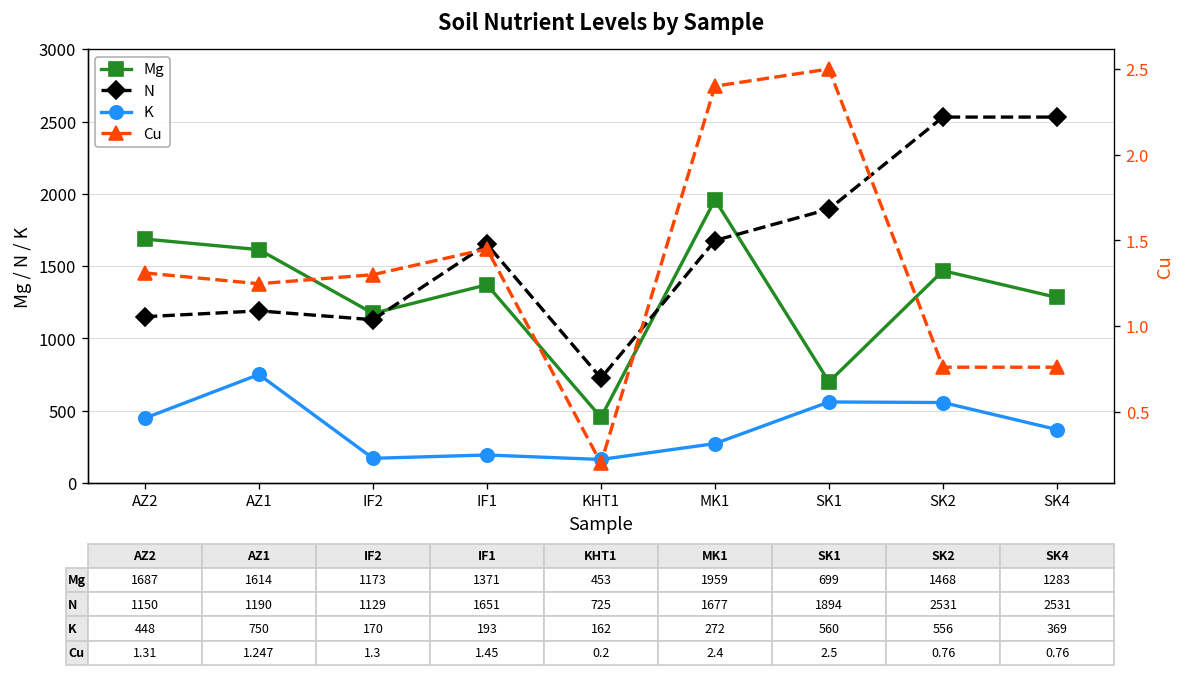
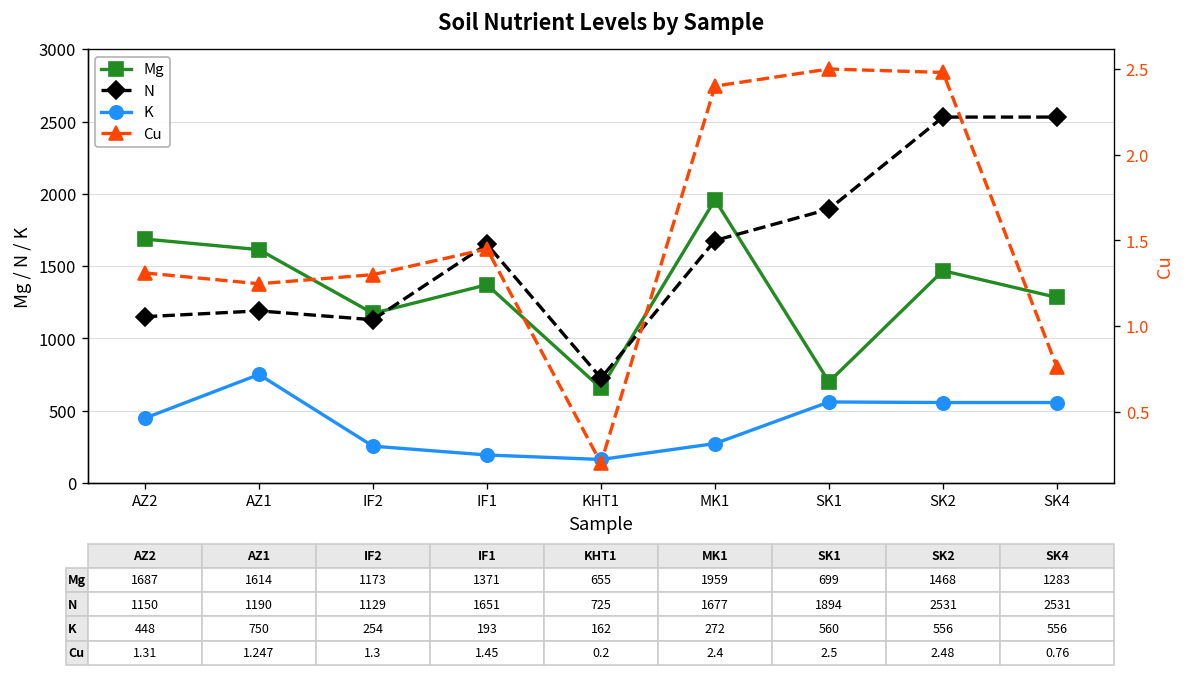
K, IF2: 170 -> 254
Mg, KHT1: 453 -> 655
K, SK4: 369 -> 556
Cu, SK2: 0.76 -> 2.48
